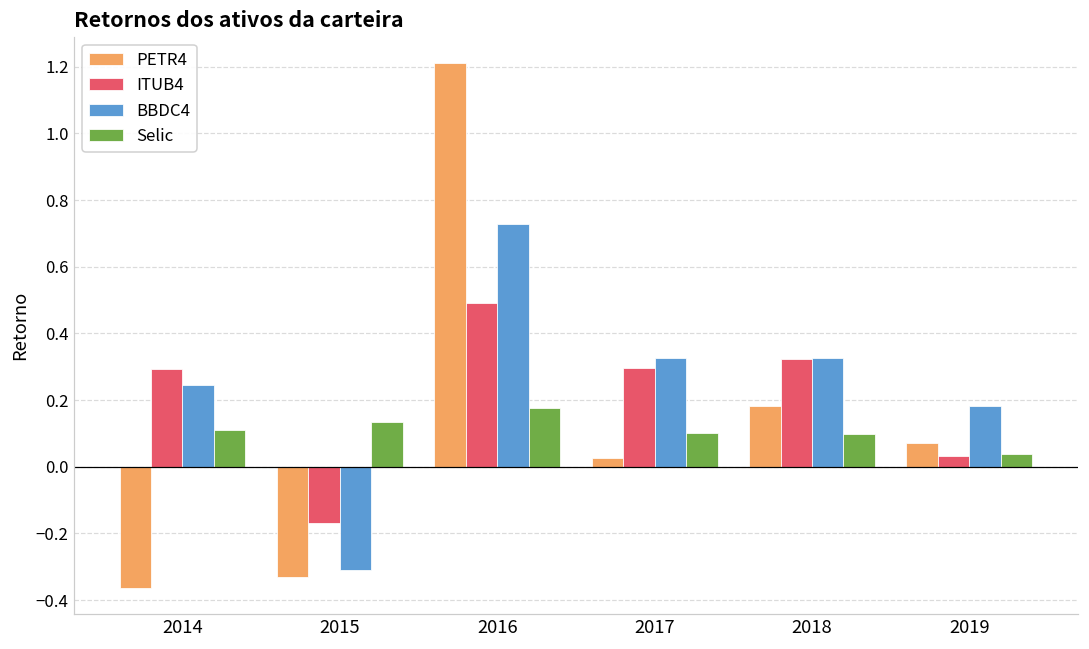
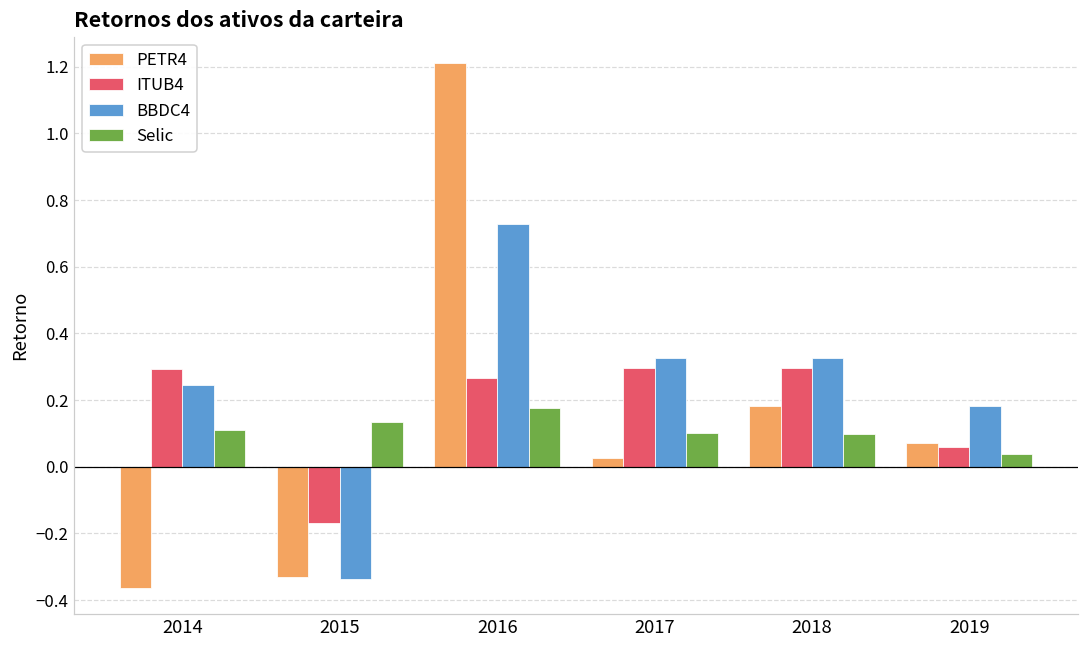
BBDC4, 2015: -0.31 -> -0.34
ITUB4, 2016: 0.49 -> 0.27
ITUB4, 2018: 0.32 -> 0.30
ITUB4, 2019: 0.03 -> 0.06
